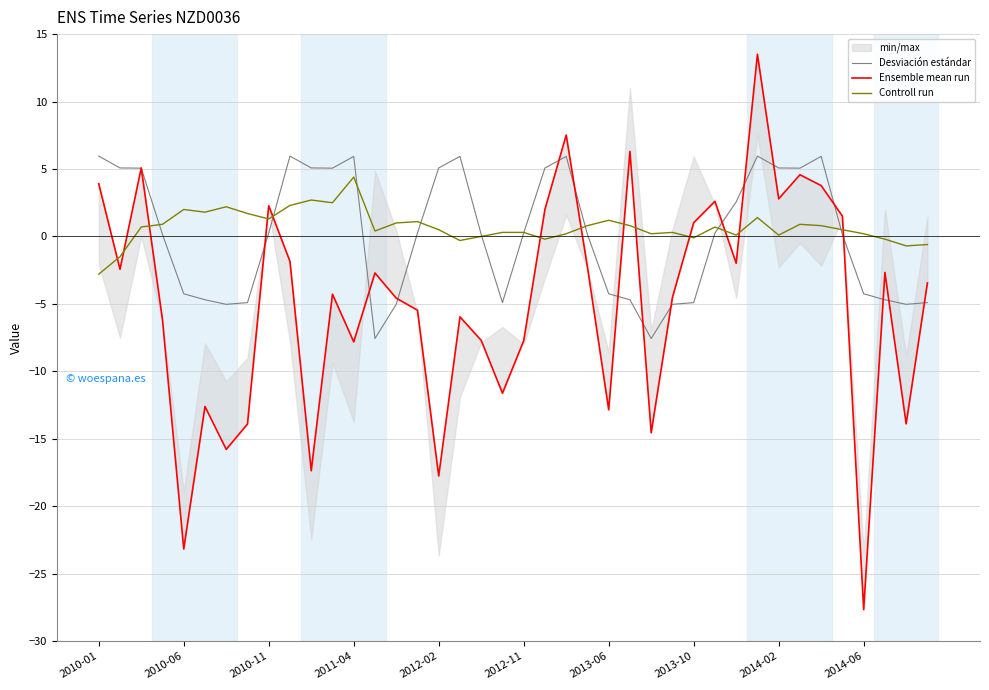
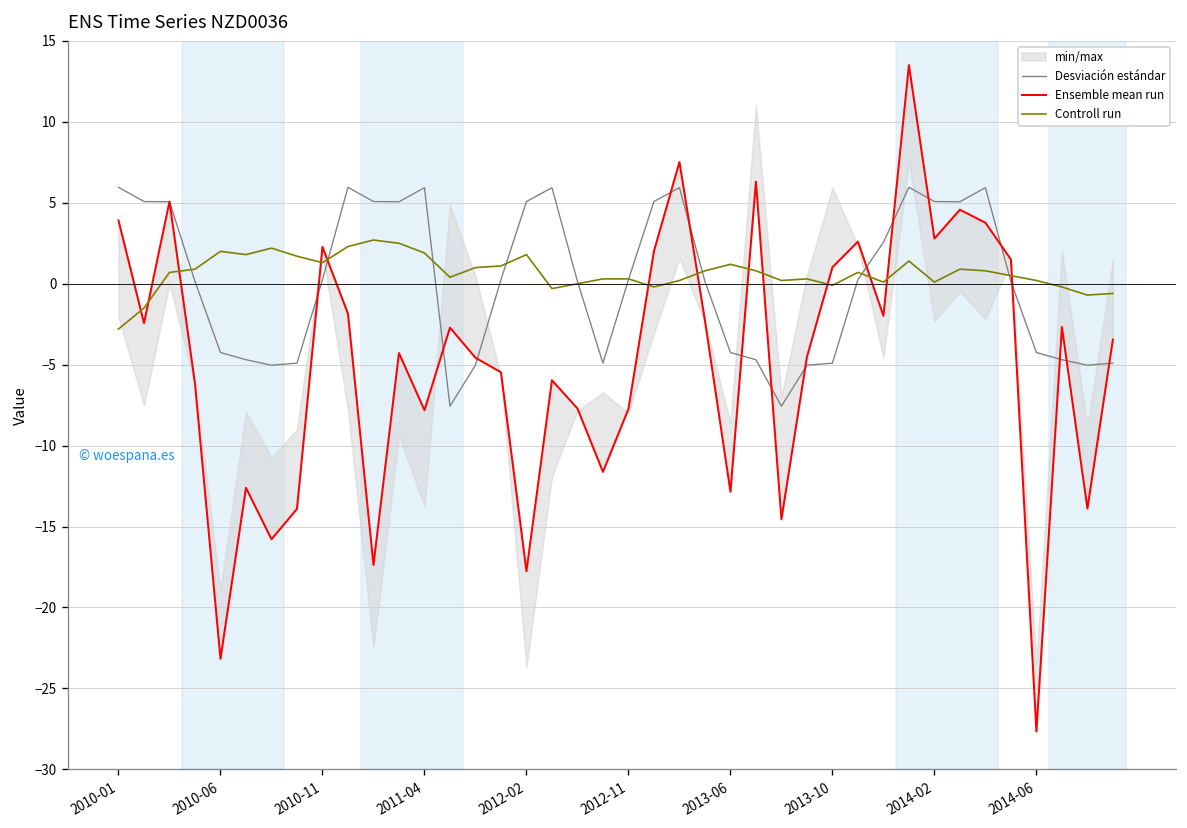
Controll run, 2011-04: 4.4 -> 1.9
Controll run, 2012-02: 0.5 -> 1.8
